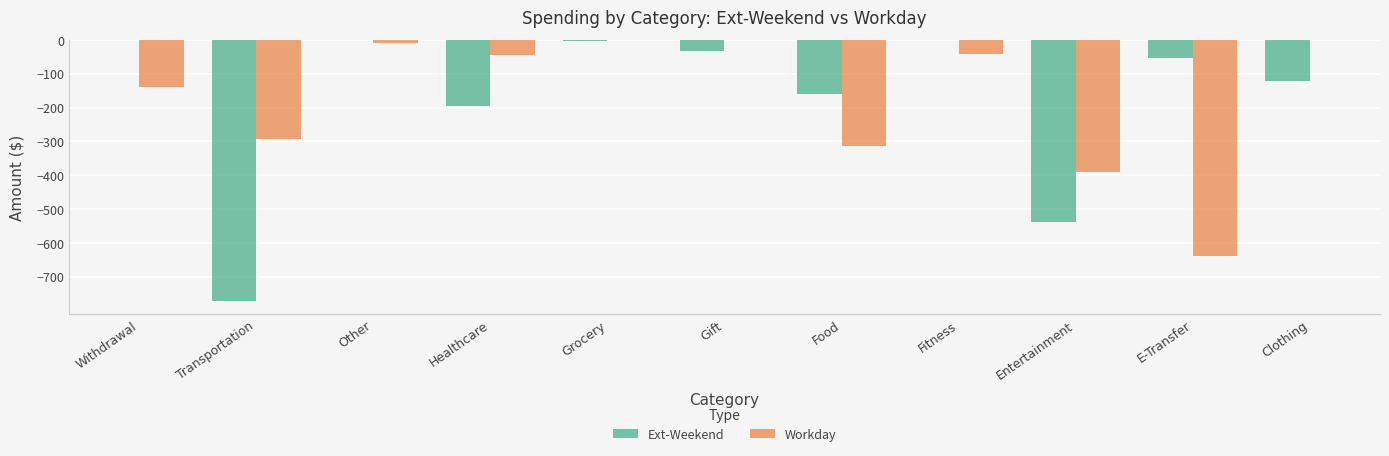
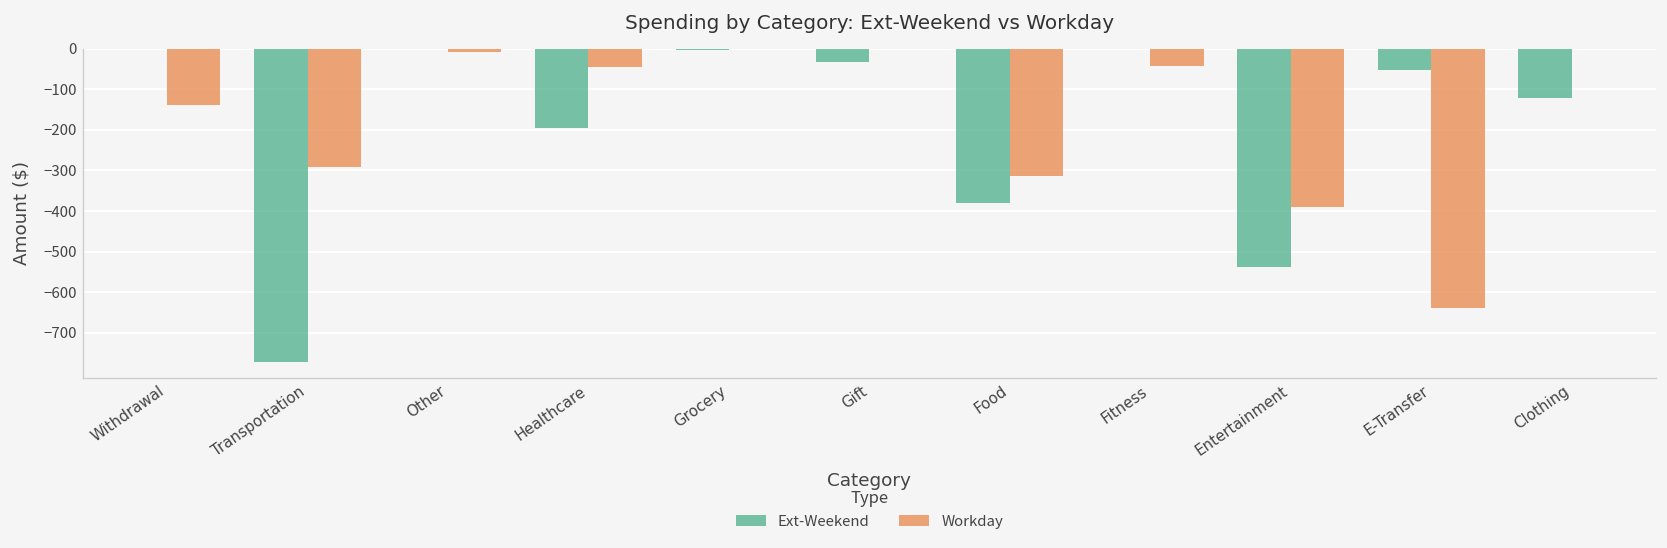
Ext-Weekend, Food: -160 -> -380
